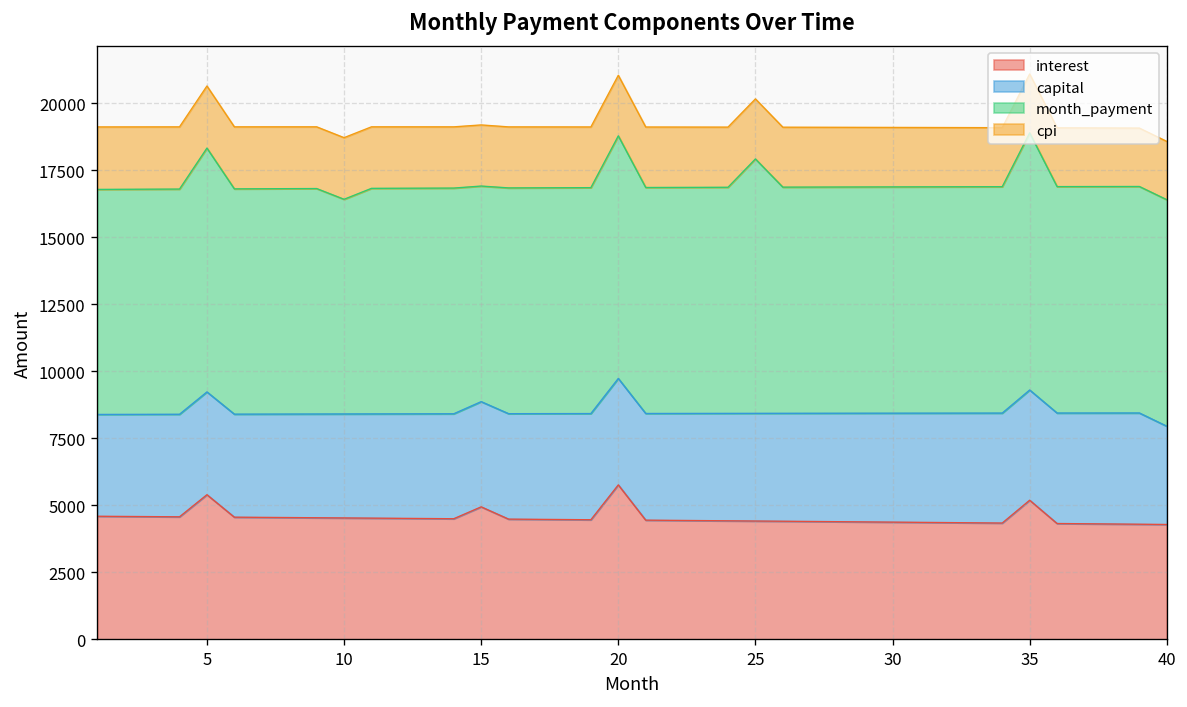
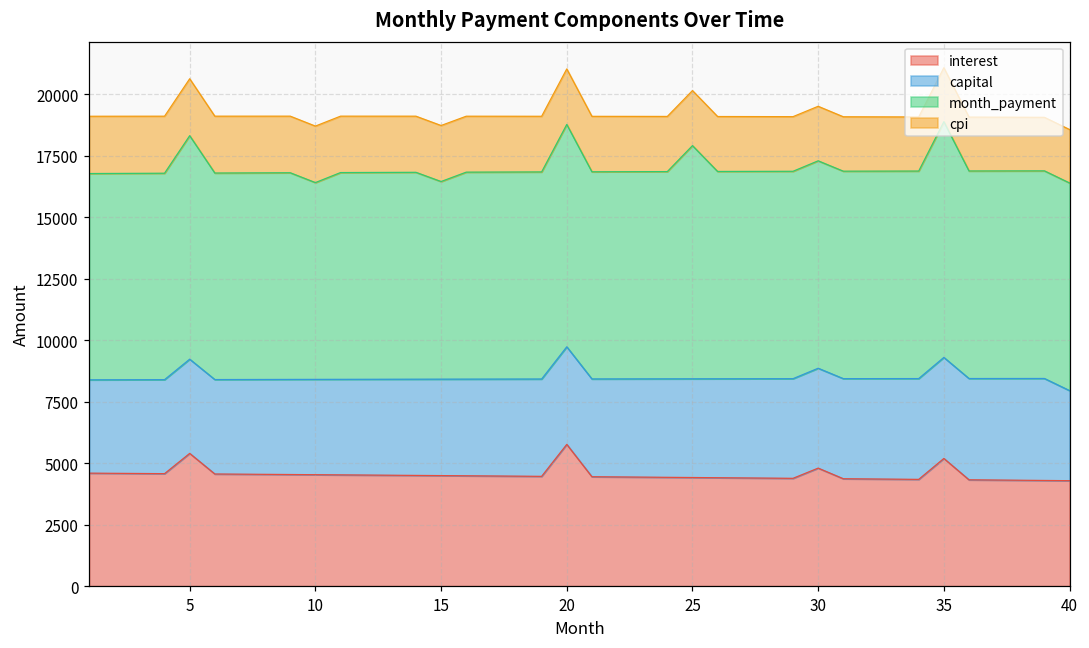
interest, 15: 4900 -> 4500
interest, 30: 4400 -> 4800
